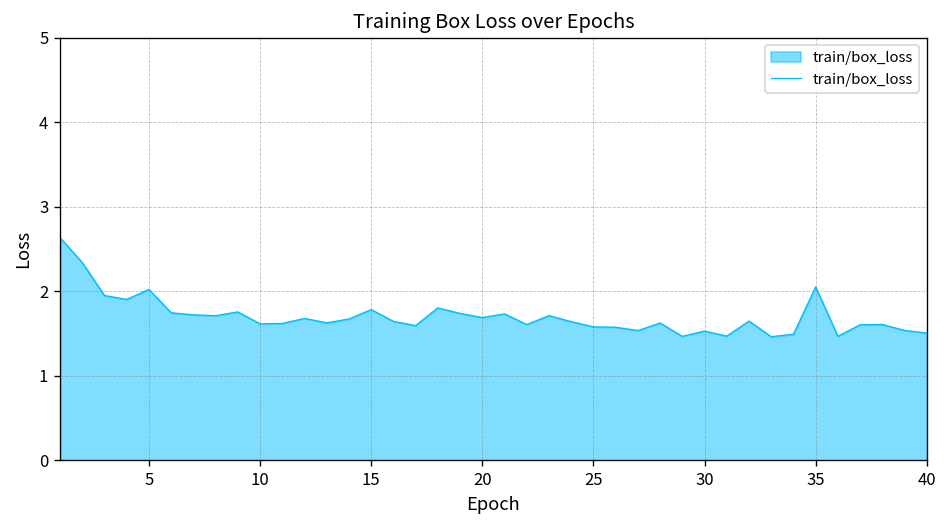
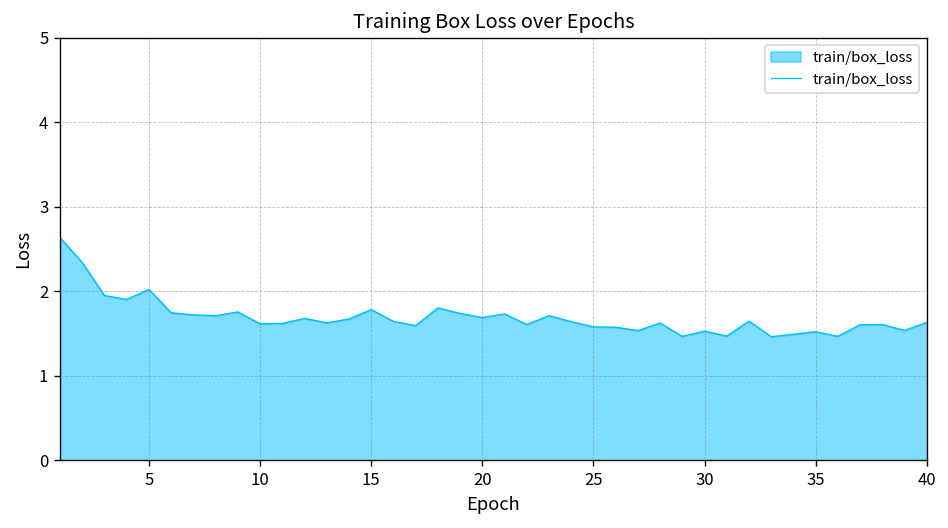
35: 2.1 -> 1.5
40: 1.5 -> 1.6
